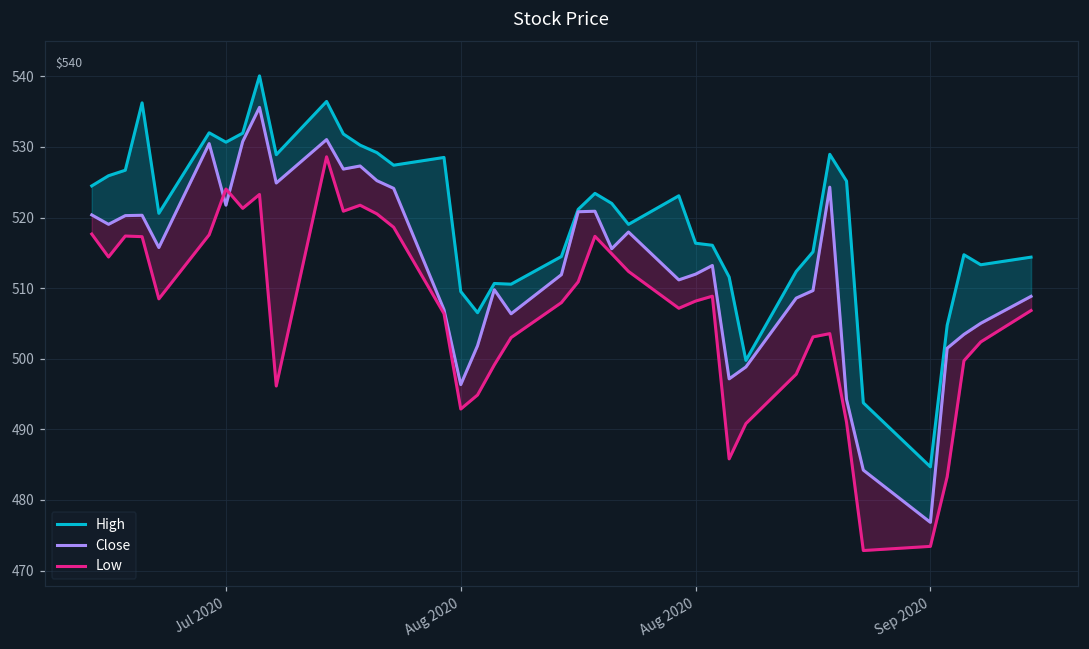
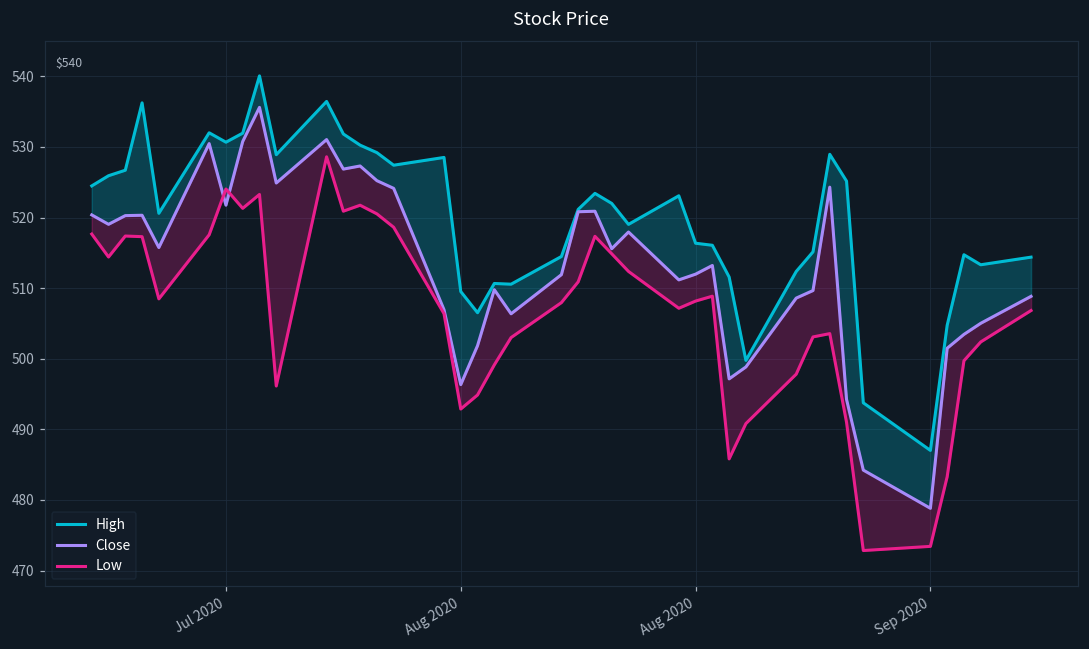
High, Sep 2020: 485 -> 487
Close, Sep 2020: 477 -> 479
